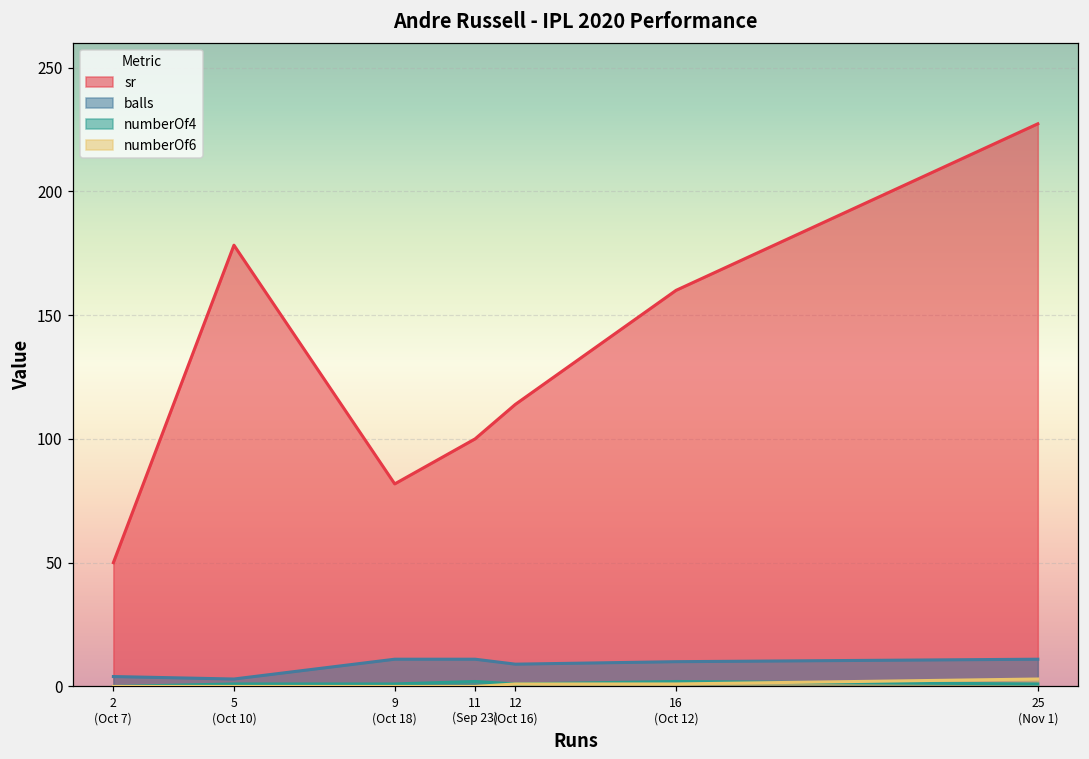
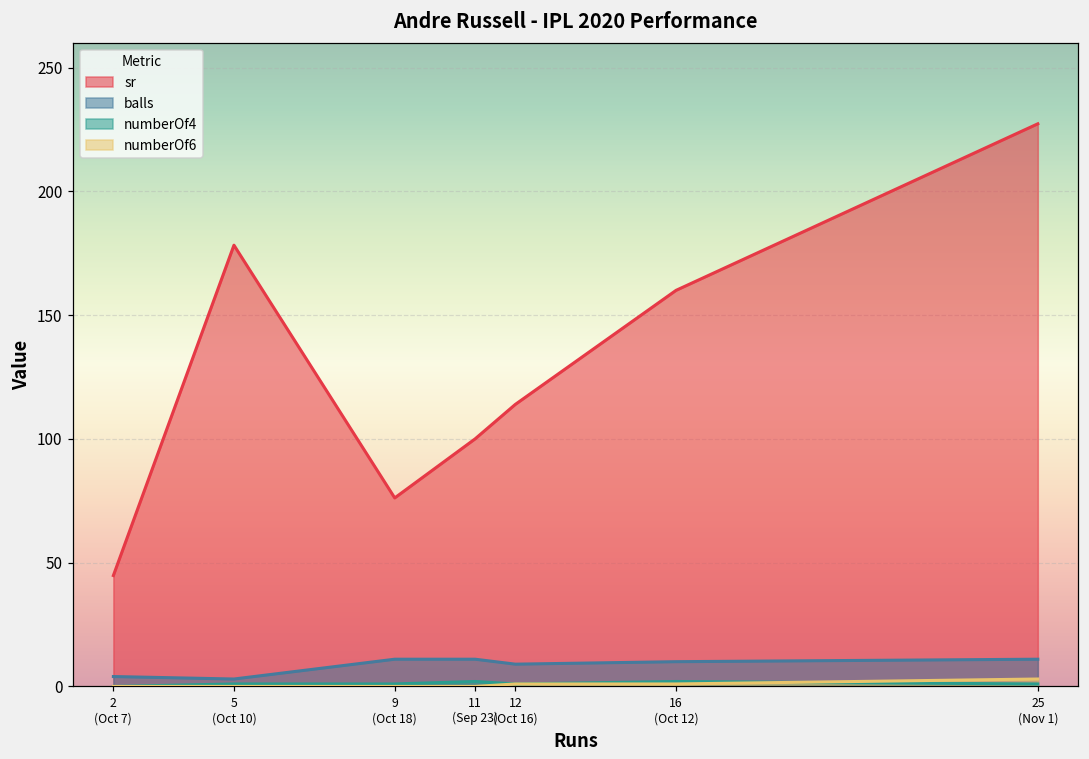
sr, 2 (Oct 7): 50 -> 45
sr, 9 (Oct 18): 82 -> 76
